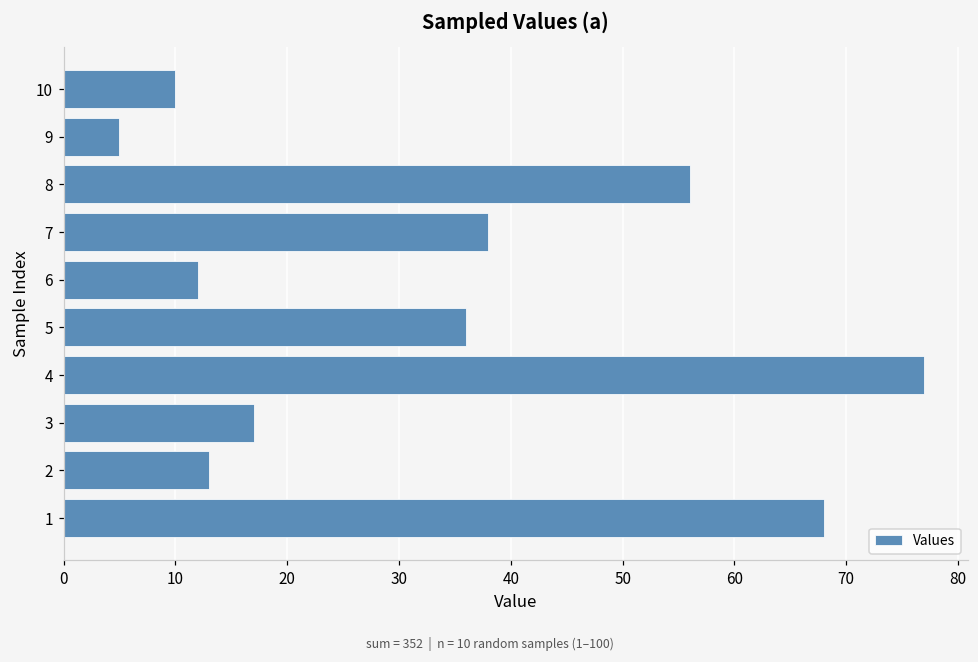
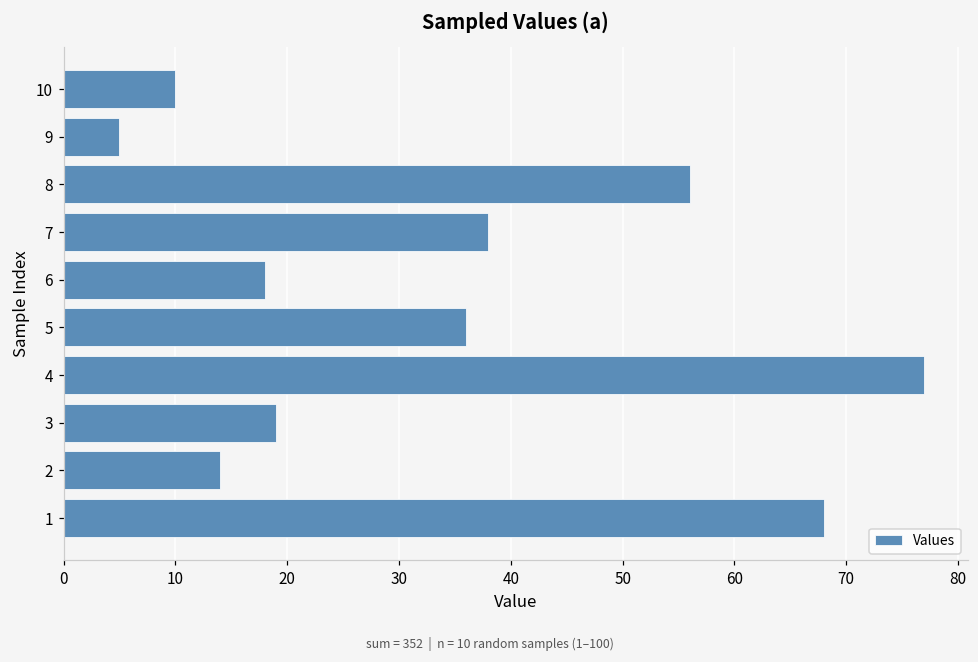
6: 12 -> 18
3: 17 -> 19
2: 13 -> 14
